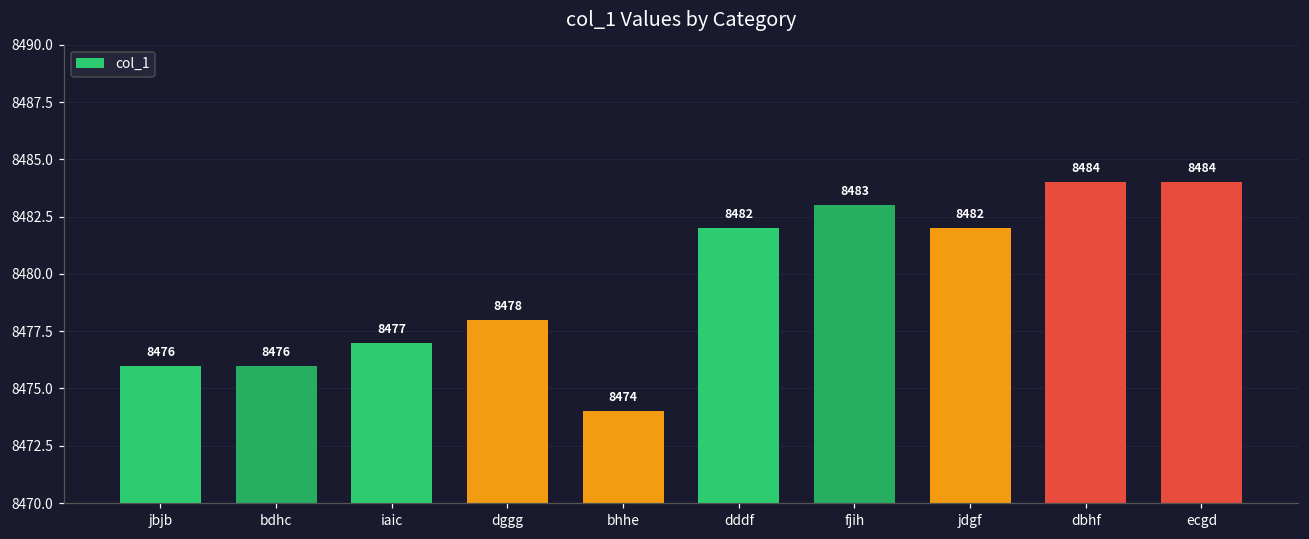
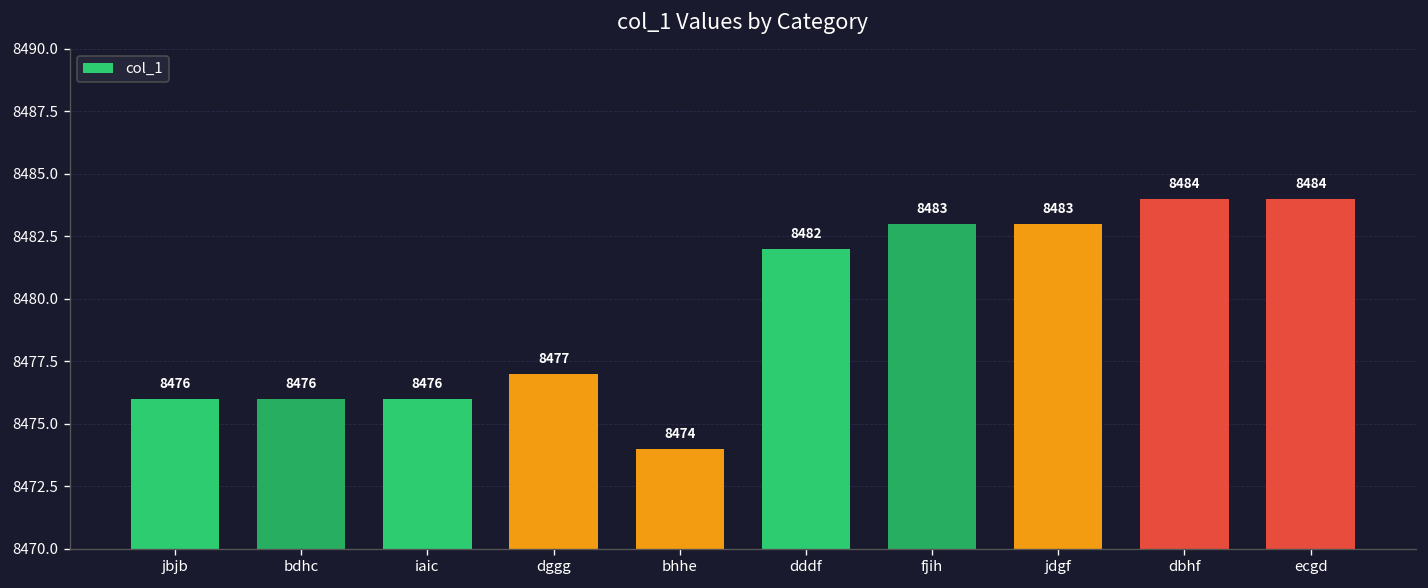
iaic: 8477 -> 8476
dggg: 8478 -> 8477
jdgf: 8482 -> 8483
